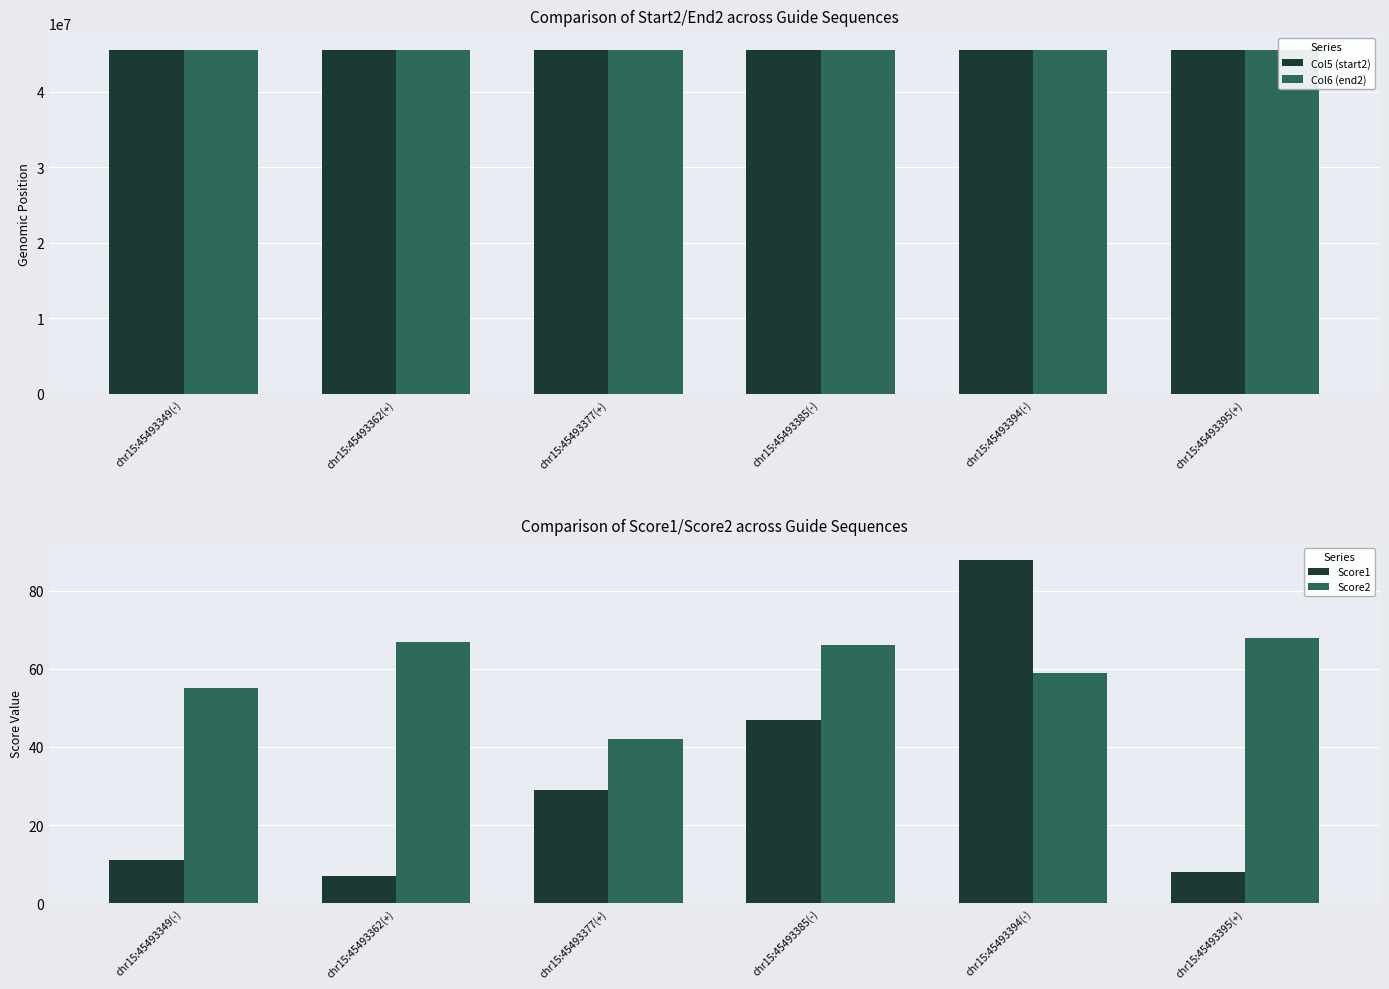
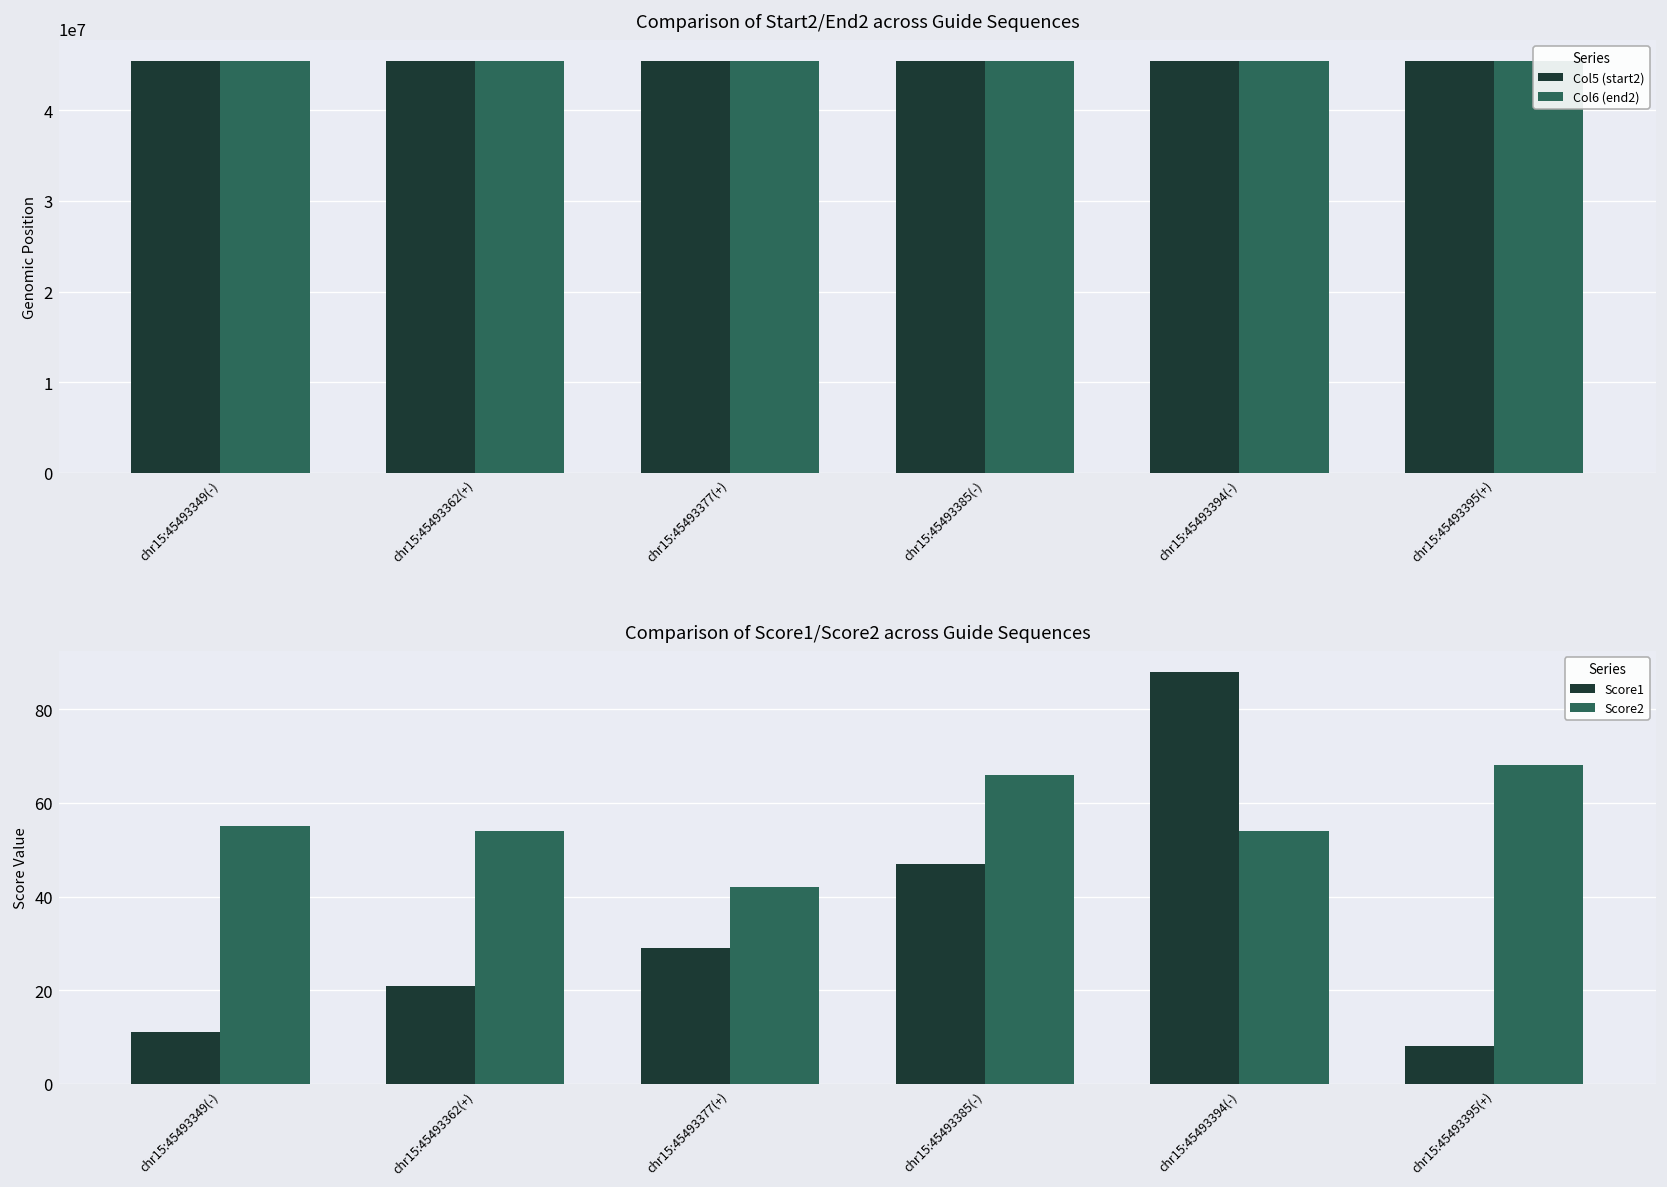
Comparison of Score1/Score2 across Guide Sequences, Score1, chr15:45493362(+): 7 -> 21
Comparison of Score1/Score2 across Guide Sequences, Score2, chr15:45493362(+): 67 -> 54
Comparison of Score1/Score2 across Guide Sequences, Score2, chr15:45493394(-): 59 -> 54
